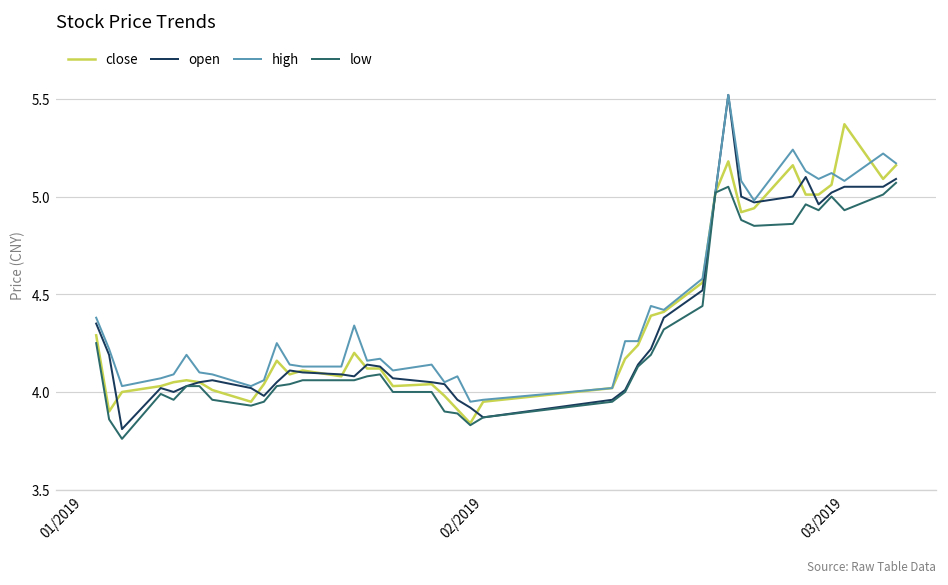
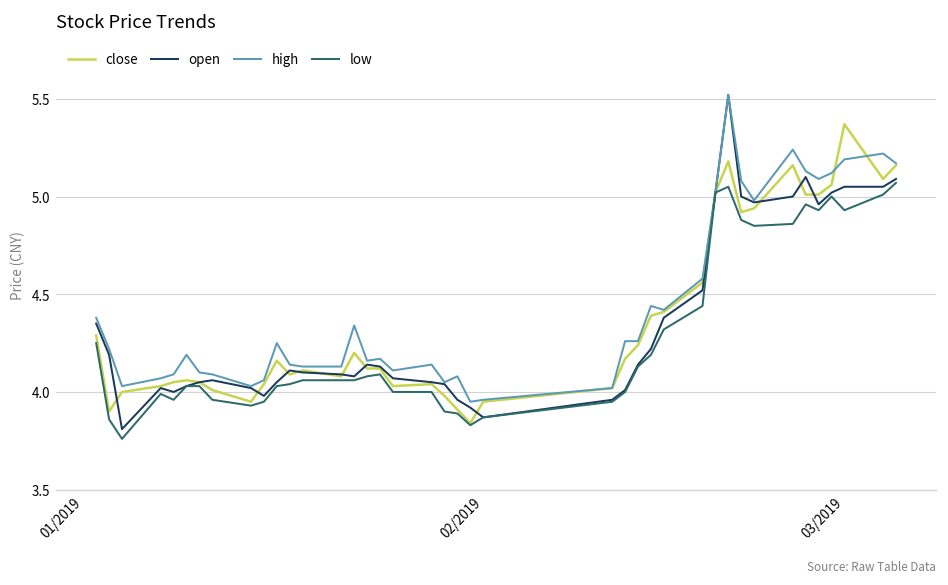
high, 03/2019: 5.08 -> 5.19
